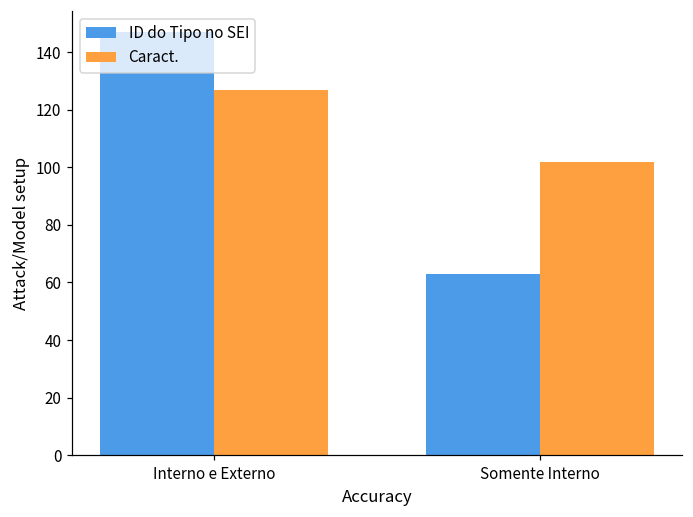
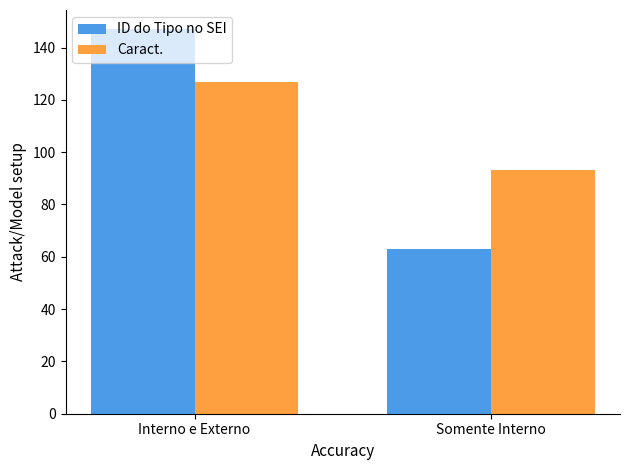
Caract., Somente Interno: 102 -> 93
